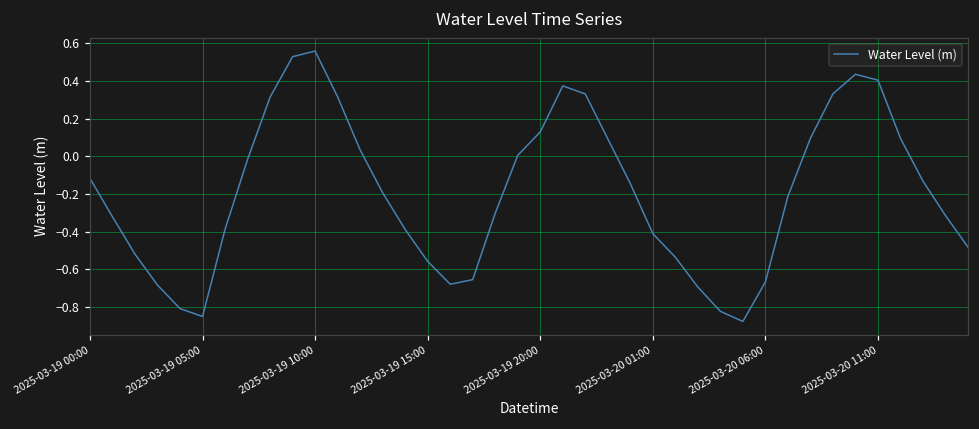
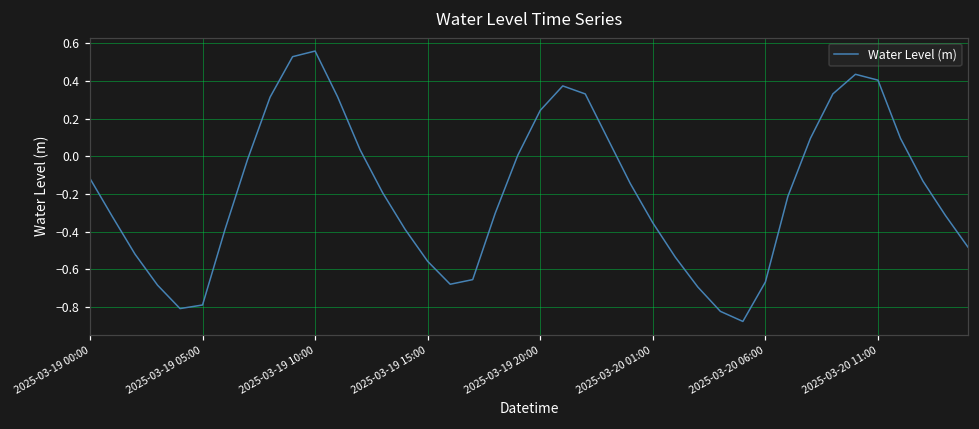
2025-03-19 05:00: -0.85 -> -0.79
2025-03-19 20:00: 0.13 -> 0.24
2025-03-20 01:00: -0.41 -> -0.35
